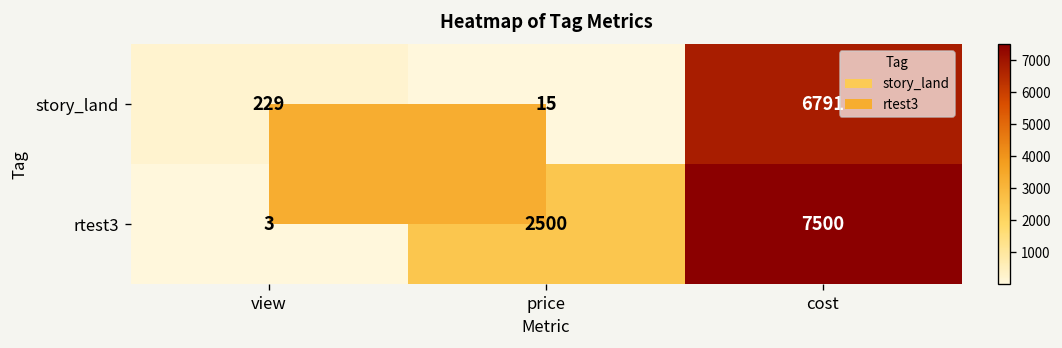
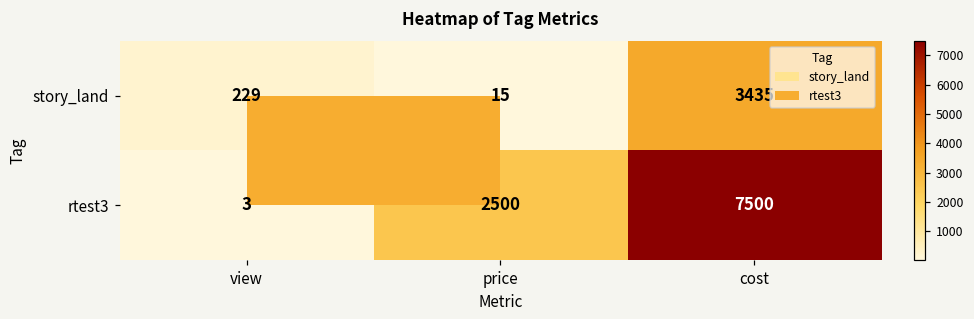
story_land, cost: 6791 -> 3435
